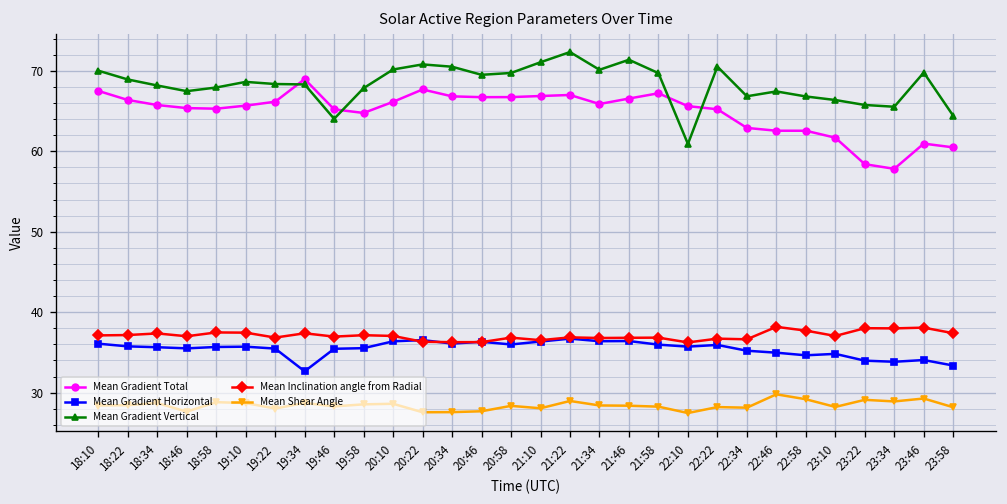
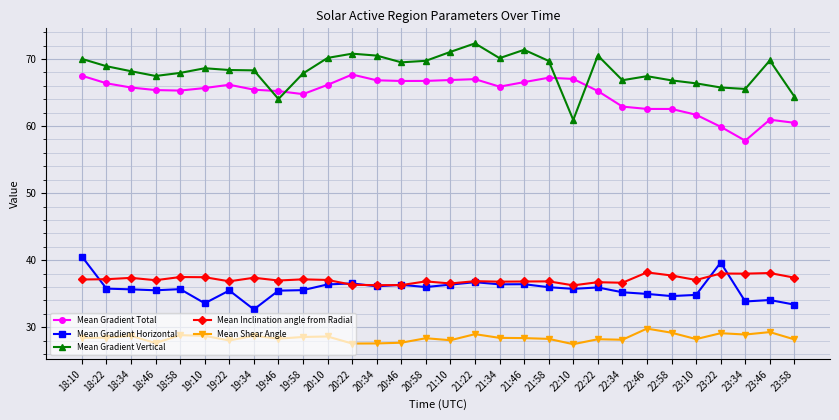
Mean Gradient Horizontal, 18:10: 36 -> 41
Mean Gradient Horizontal, 19:10: 36 -> 34
Mean Gradient Total, 19:34: 69 -> 65
Mean Gradient Total, 22:10: 66 -> 67
Mean Gradient Total, 23:22: 58 -> 60
Mean Gradient Horizontal, 23:22: 34 -> 40
